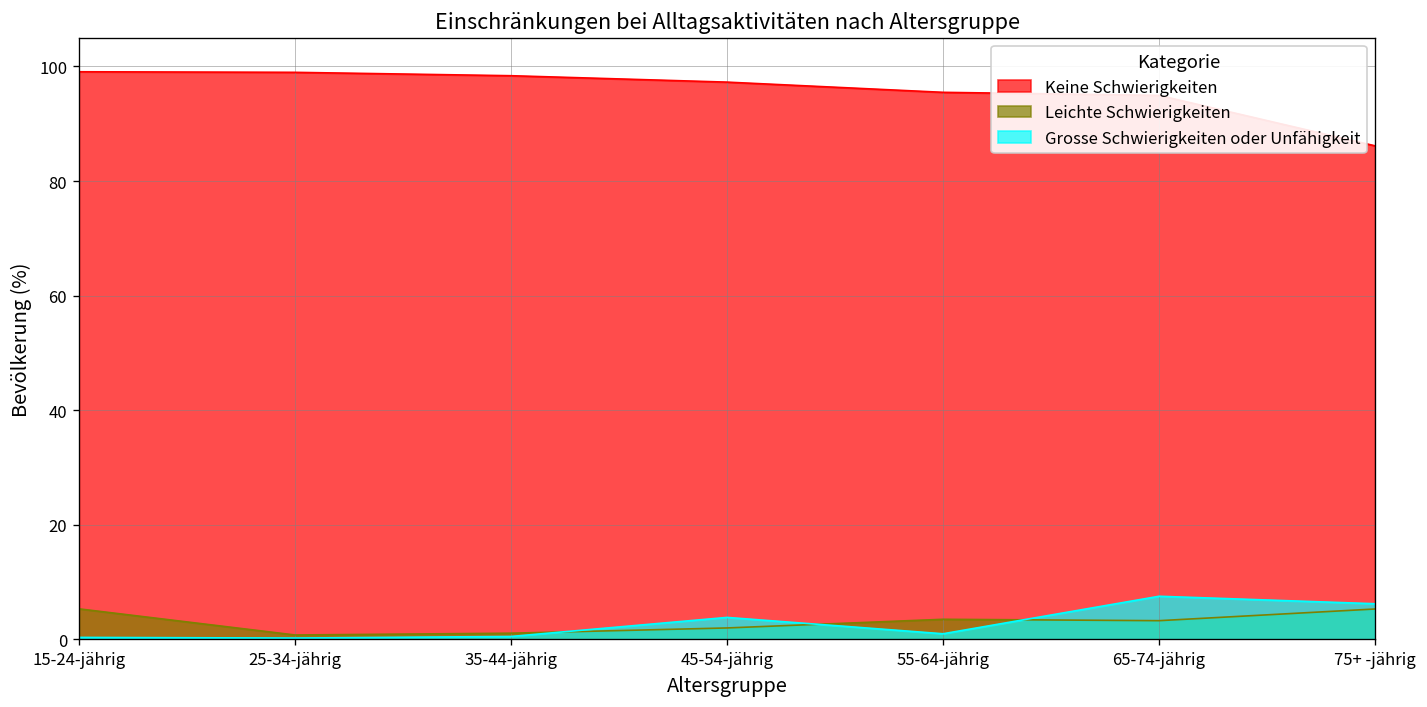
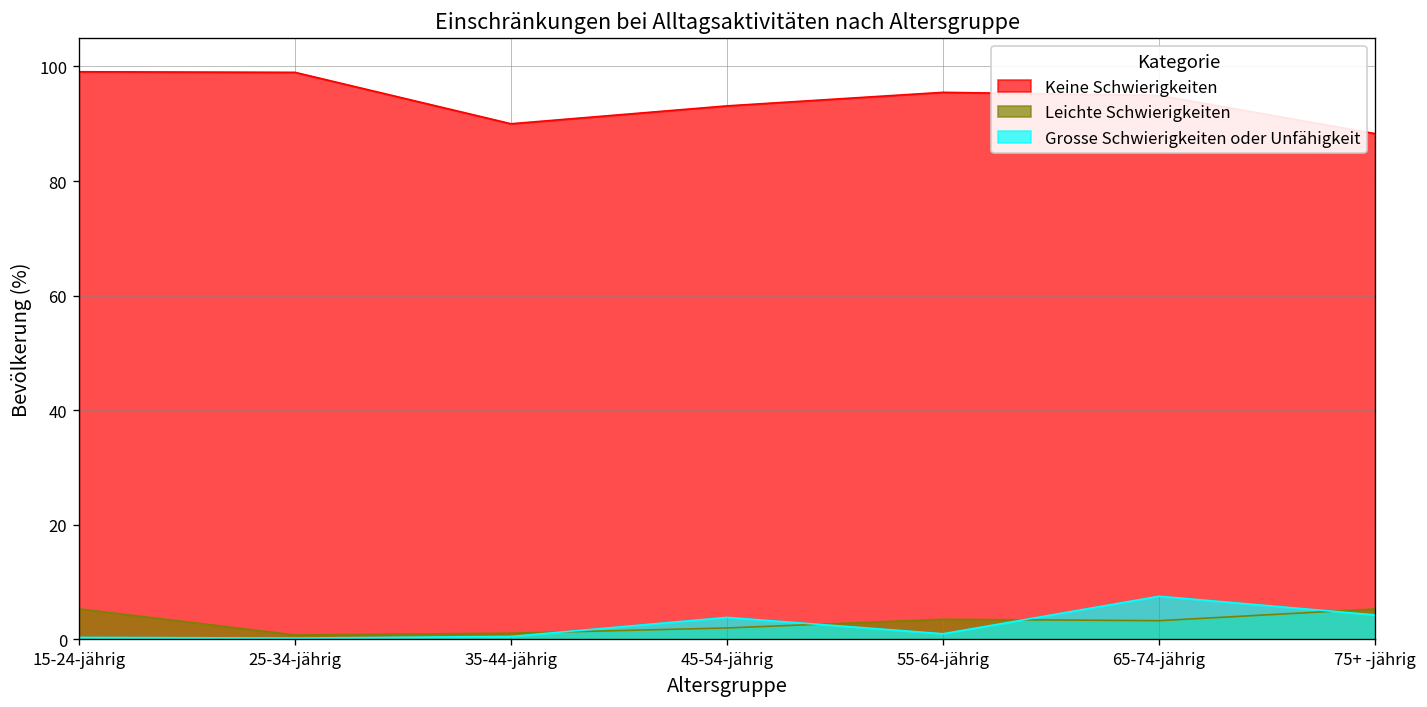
Keine Schwierigkeiten, 35-44-jährig: 98 -> 90
Keine Schwierigkeiten, 45-54-jährig: 97 -> 93
Keine Schwierigkeiten, 75+ -jährig: 86 -> 88
Grosse Schwierigkeiten oder Unfähigkeit, 75+ -jährig: 6 -> 4
